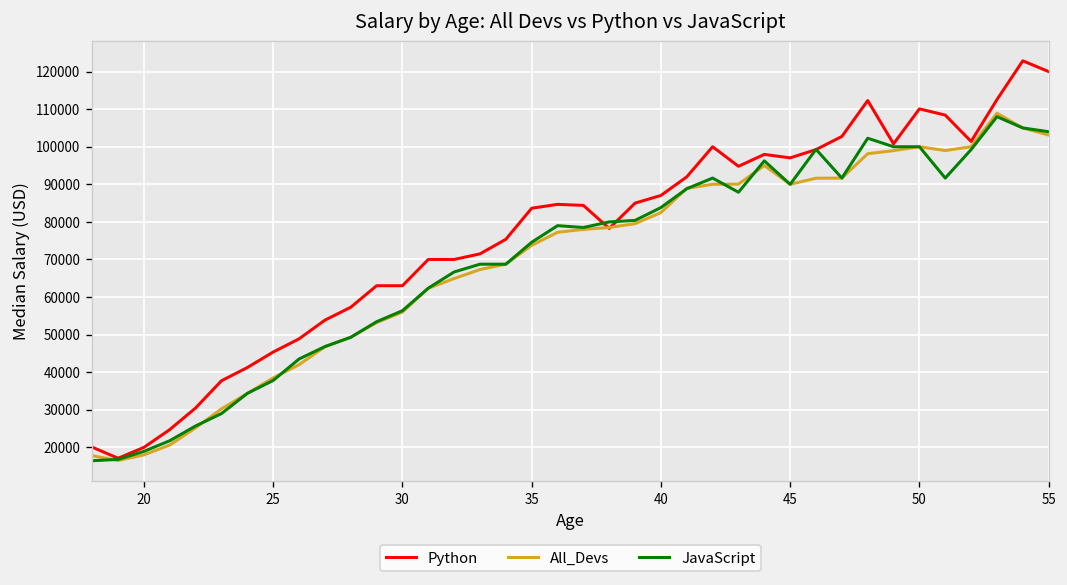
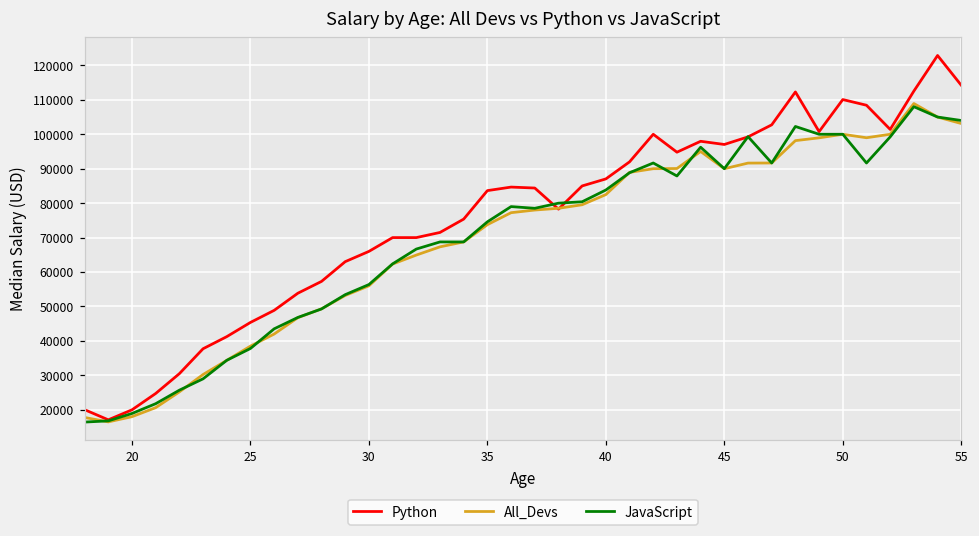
Python, 30: 63000 -> 66000
Python, 55: 120000 -> 114000
